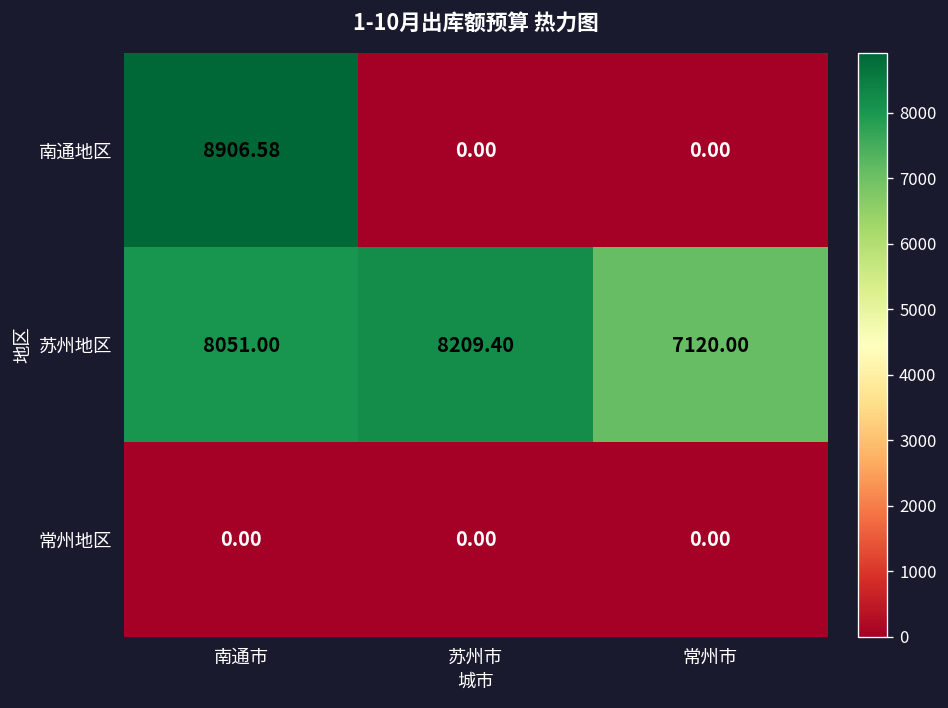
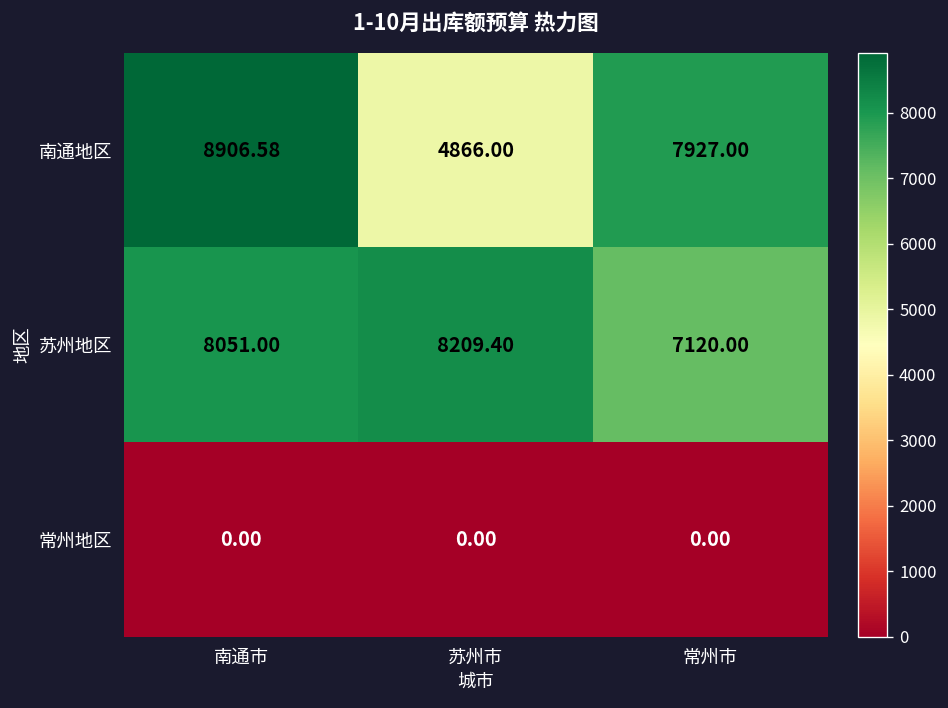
南通地区, 苏州市: 0.00 -> 4866.00
南通地区, 常州市: 0.00 -> 7927.00
